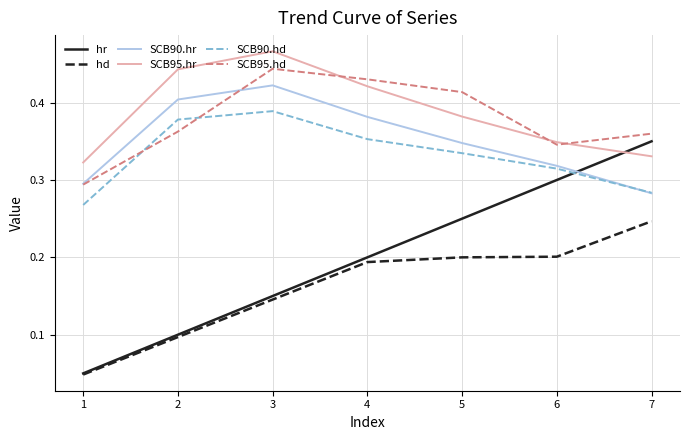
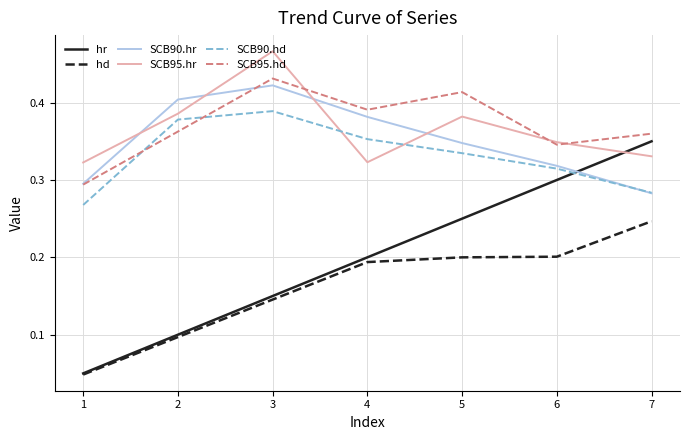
SCB95.hr, 2: 0.44 -> 0.39
SCB95.hd, 3: 0.44 -> 0.43
SCB95.hr, 4: 0.42 -> 0.32
SCB95.hd, 4: 0.43 -> 0.39
